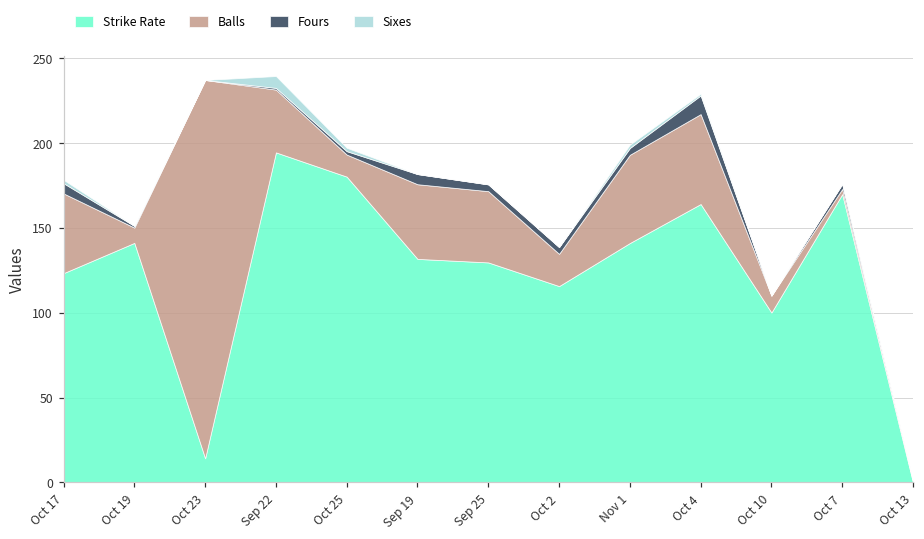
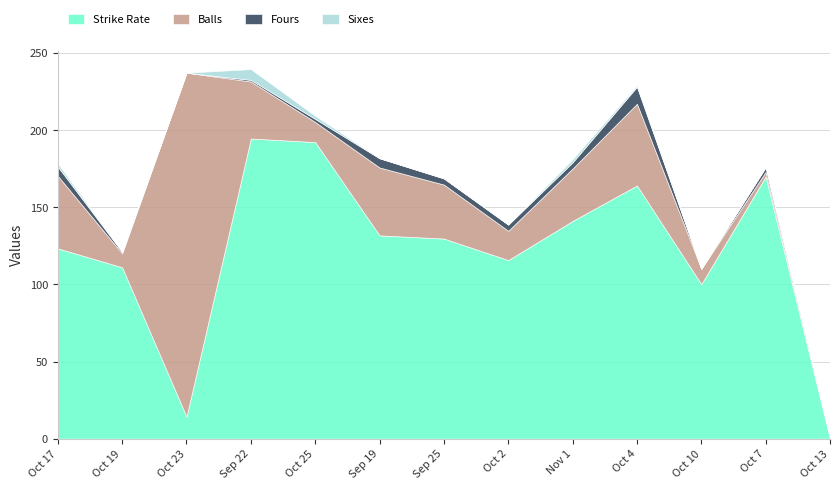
Strike Rate, Oct 19: 141 -> 111
Strike Rate, Oct 25: 180 -> 192
Balls, Sep 25: 42 -> 35
Balls, Nov 1: 52 -> 34
